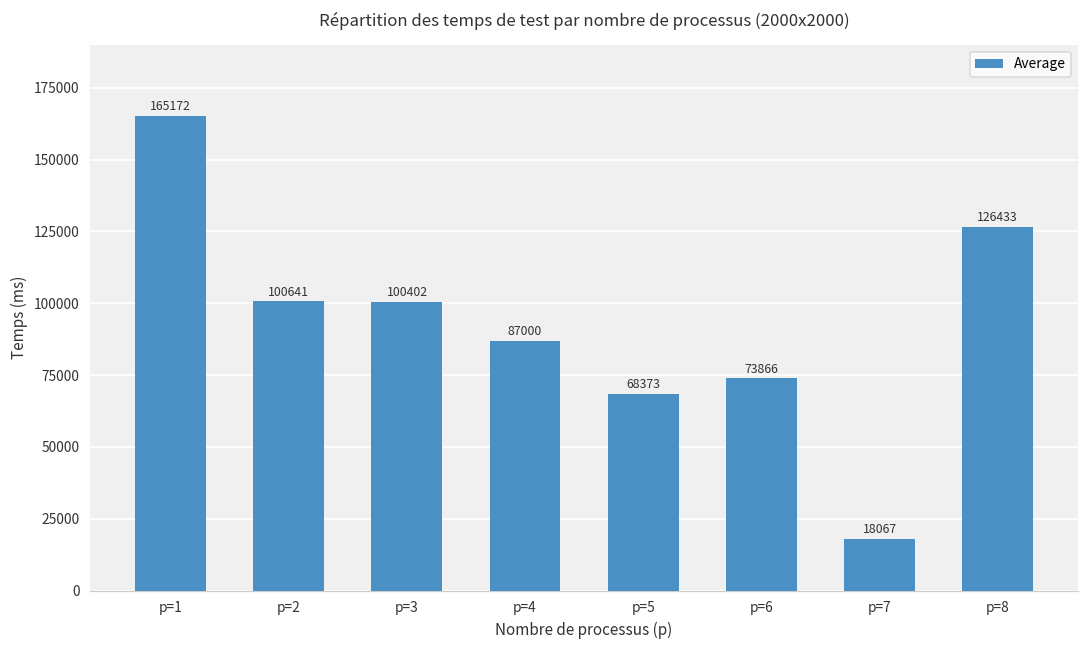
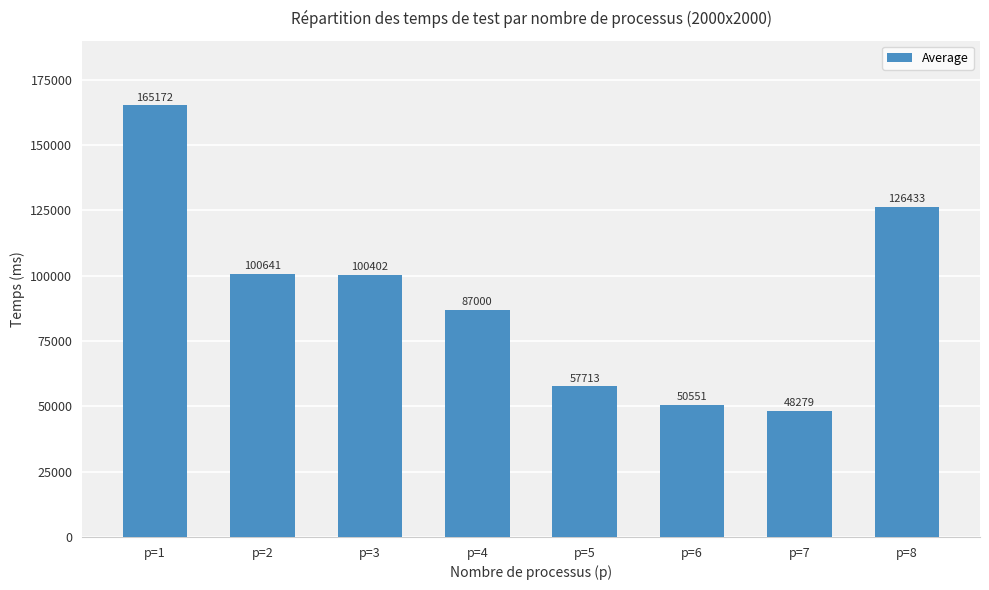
p=5: 68373 -> 57713
p=6: 73866 -> 50551
p=7: 18067 -> 48279
